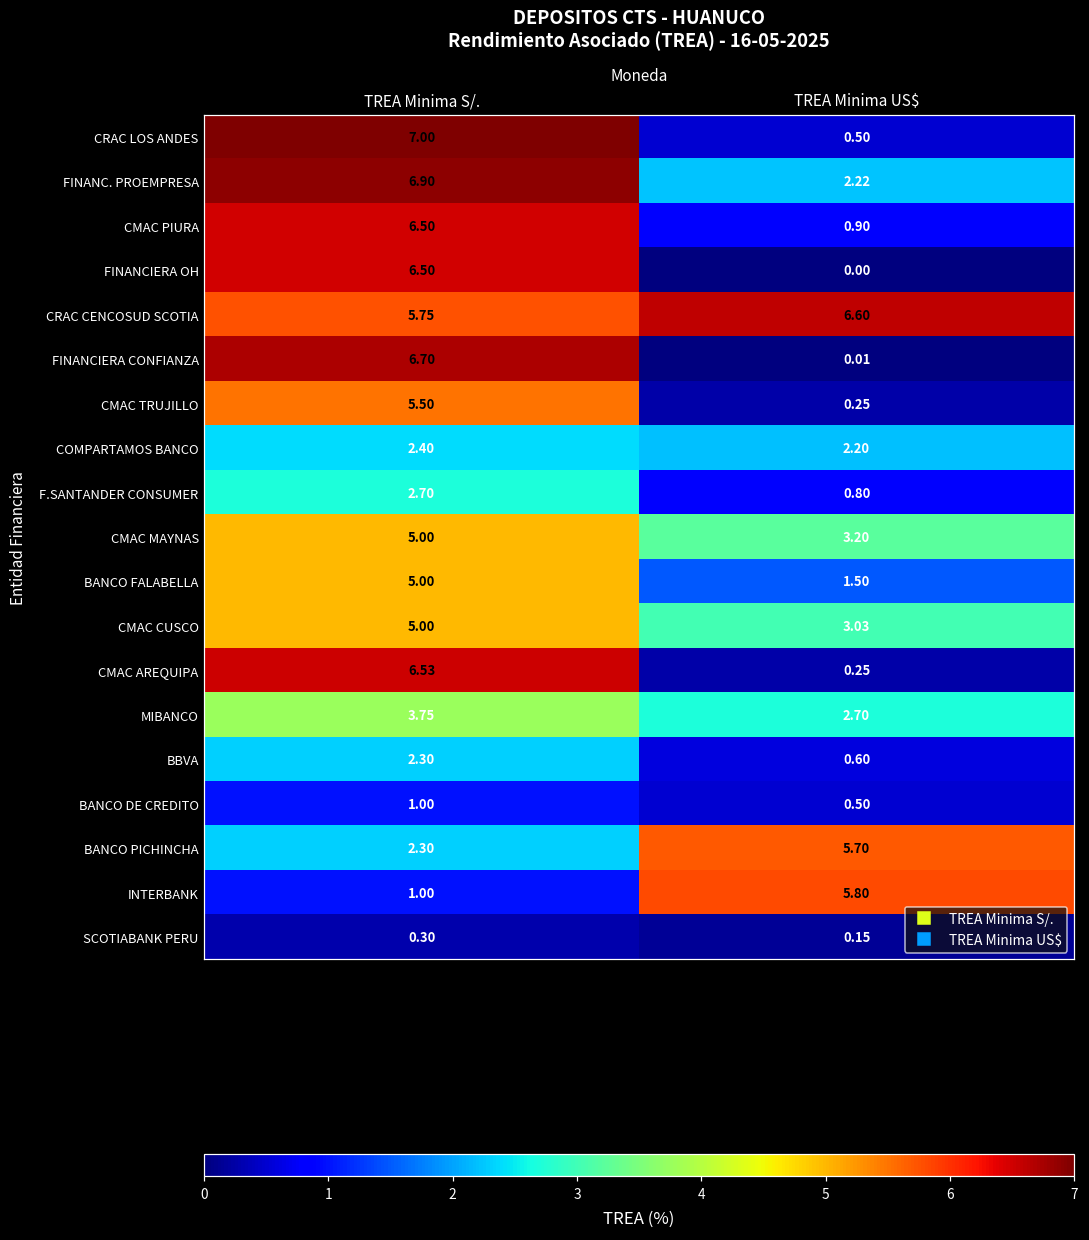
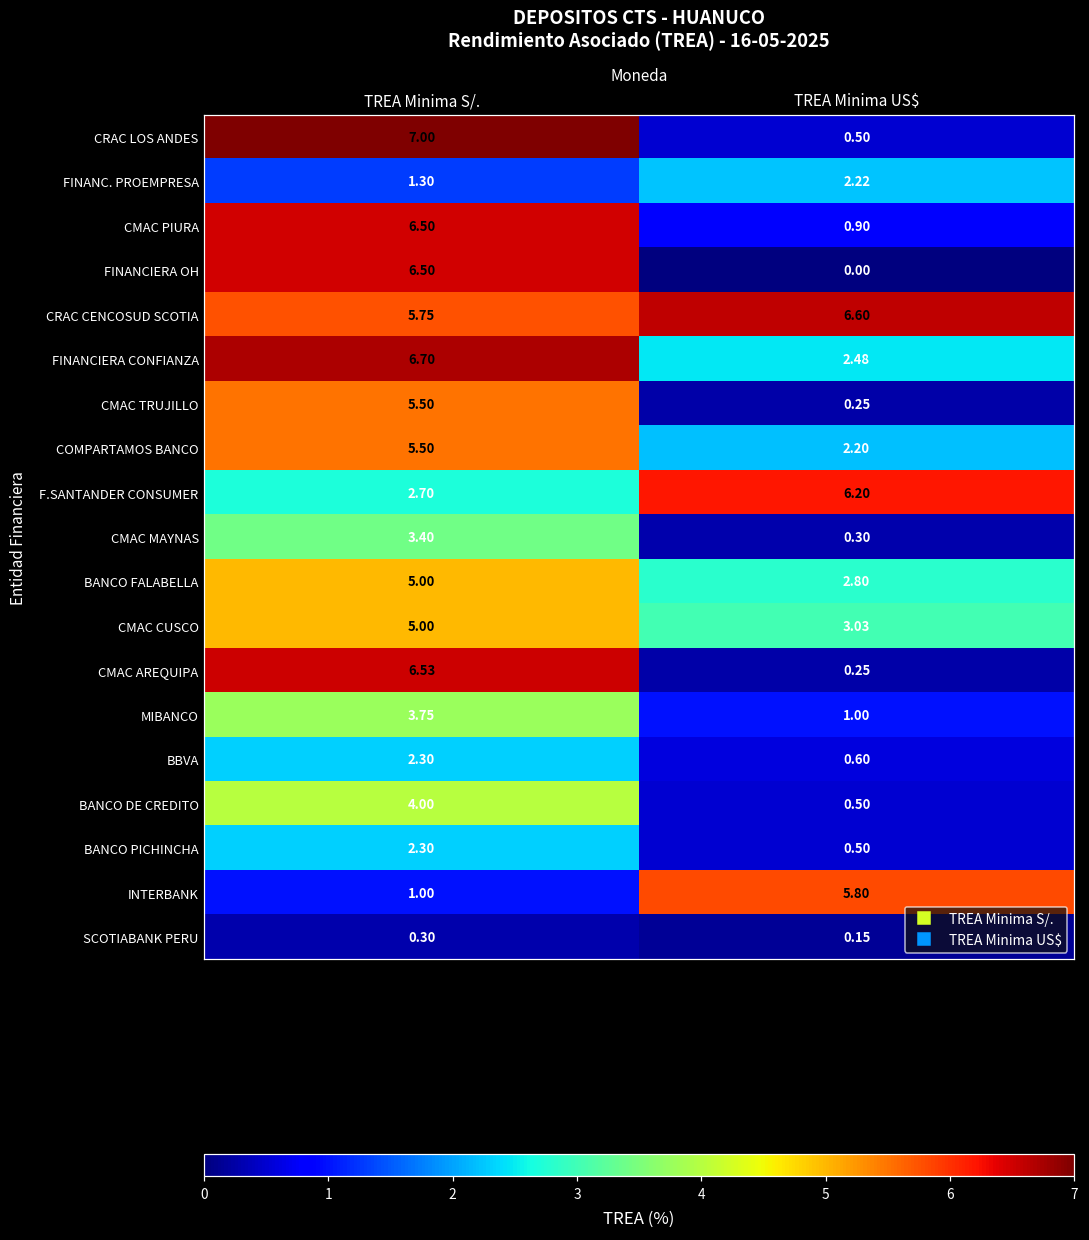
FINANC. PROEMPRESA, TREA Minima S/.: 6.90 -> 1.30
FINANCIERA CONFIANZA, TREA Minima US$: 0.01 -> 2.48
COMPARTAMOS BANCO, TREA Minima S/.: 2.40 -> 5.50
F.SANTANDER CONSUMER, TREA Minima US$: 0.80 -> 6.20
CMAC MAYNAS, TREA Minima S/.: 5.00 -> 3.40
CMAC MAYNAS, TREA Minima US$: 3.20 -> 0.30
BANCO FALABELLA, TREA Minima US$: 1.50 -> 2.80
MIBANCO, TREA Minima US$: 2.70 -> 1.00
BANCO DE CREDITO, TREA Minima S/.: 1.00 -> 4.00
BANCO PICHINCHA, TREA Minima US$: 5.70 -> 0.50
